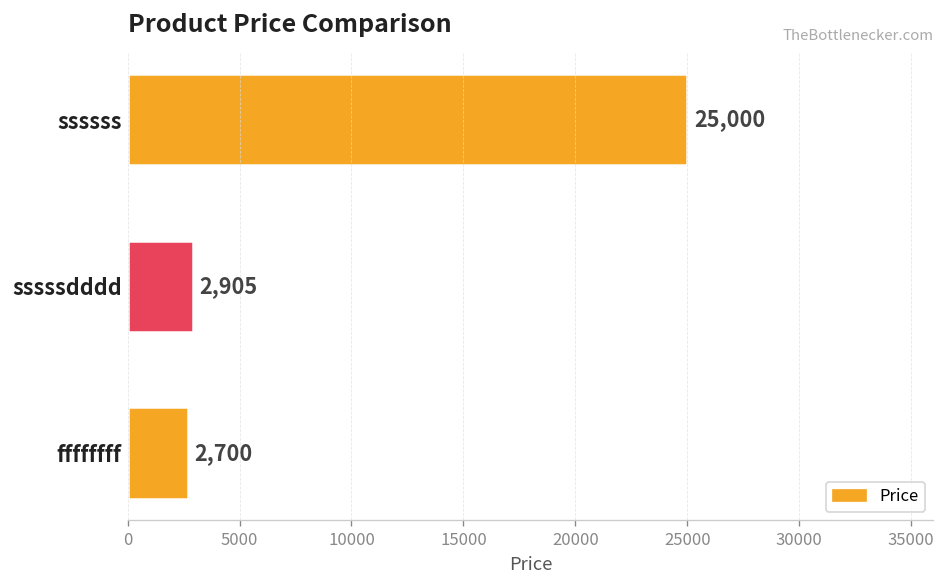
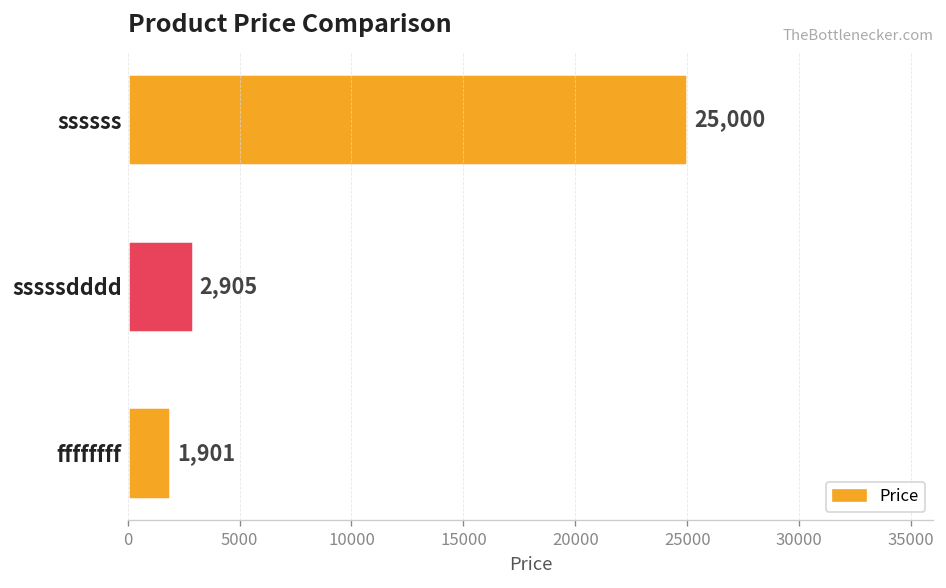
ffffffff: 2,700 -> 1,901
